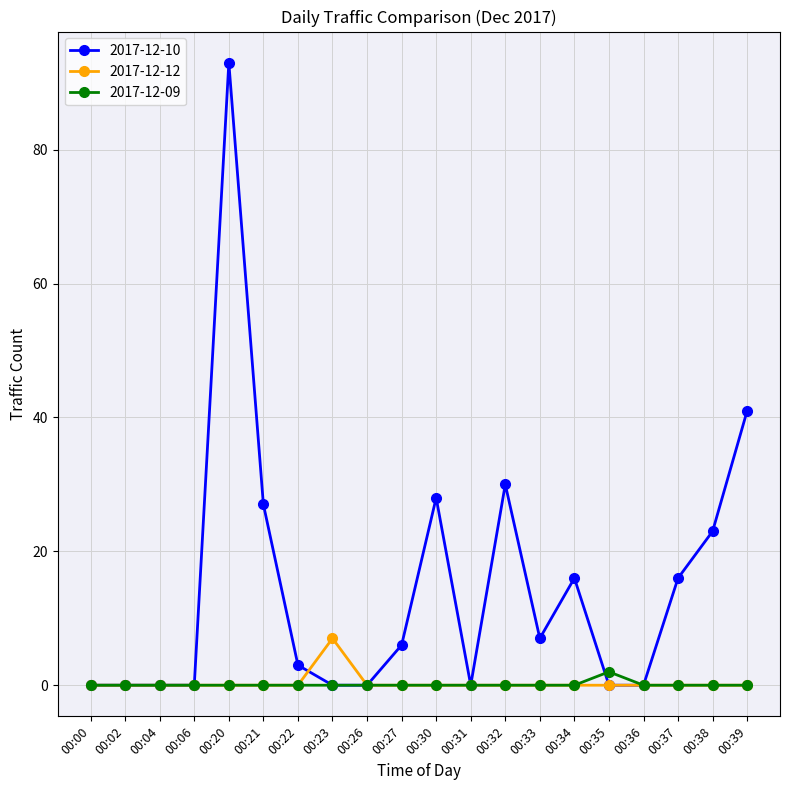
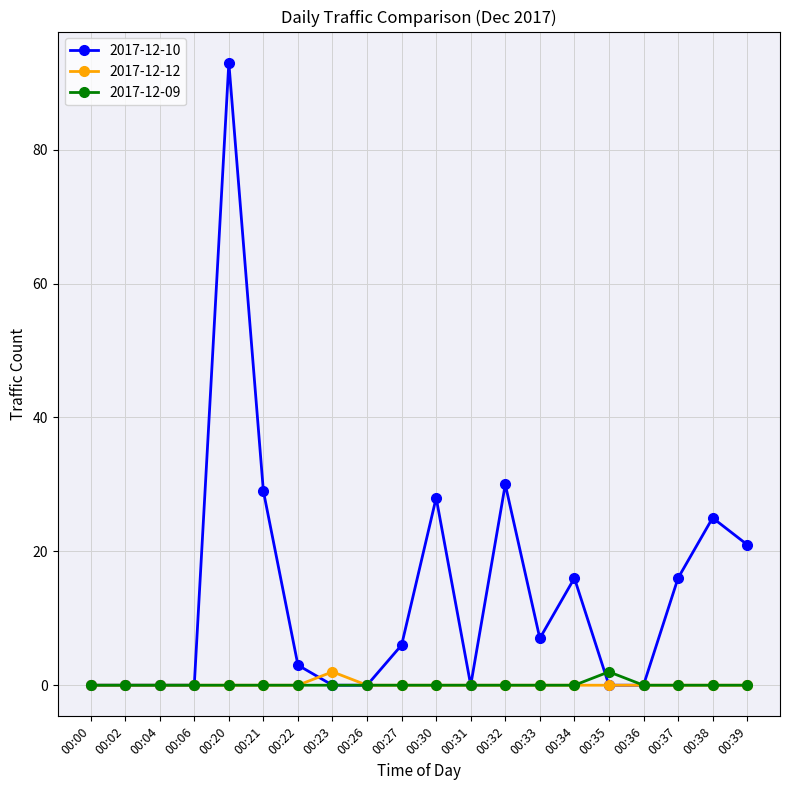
2017-12-10, 00:21: 27 -> 29
2017-12-12, 00:23: 7 -> 2
2017-12-10, 00:38: 23 -> 25
2017-12-10, 00:39: 41 -> 21
